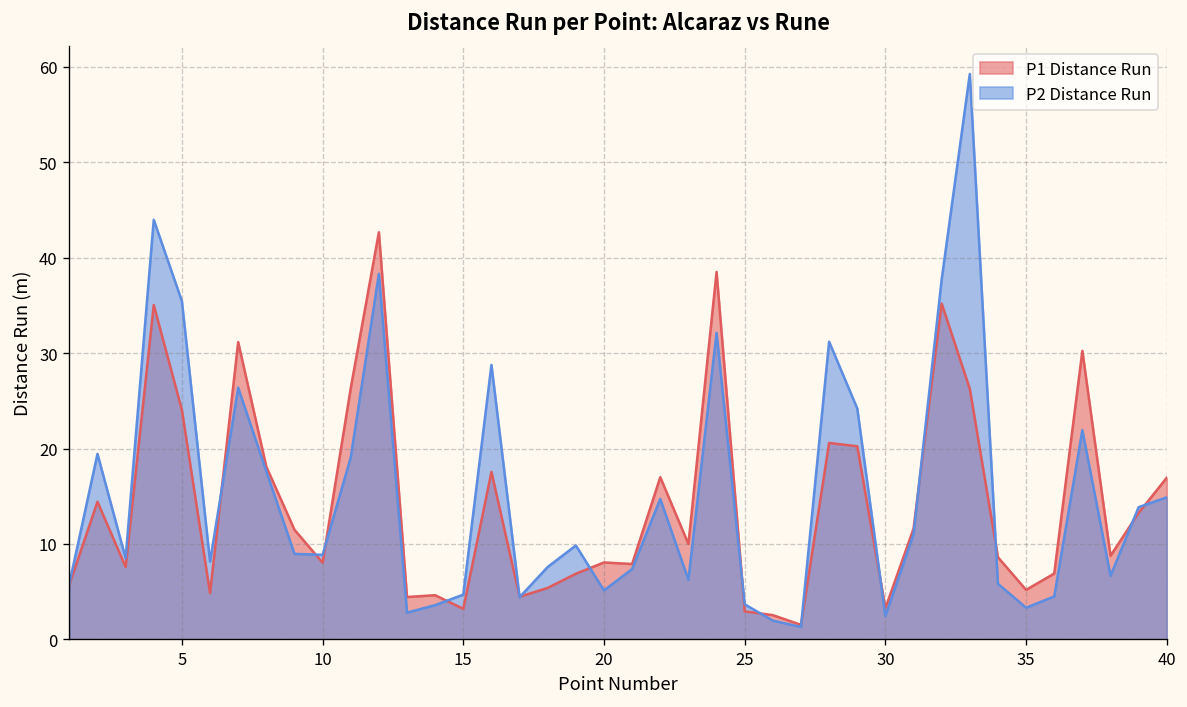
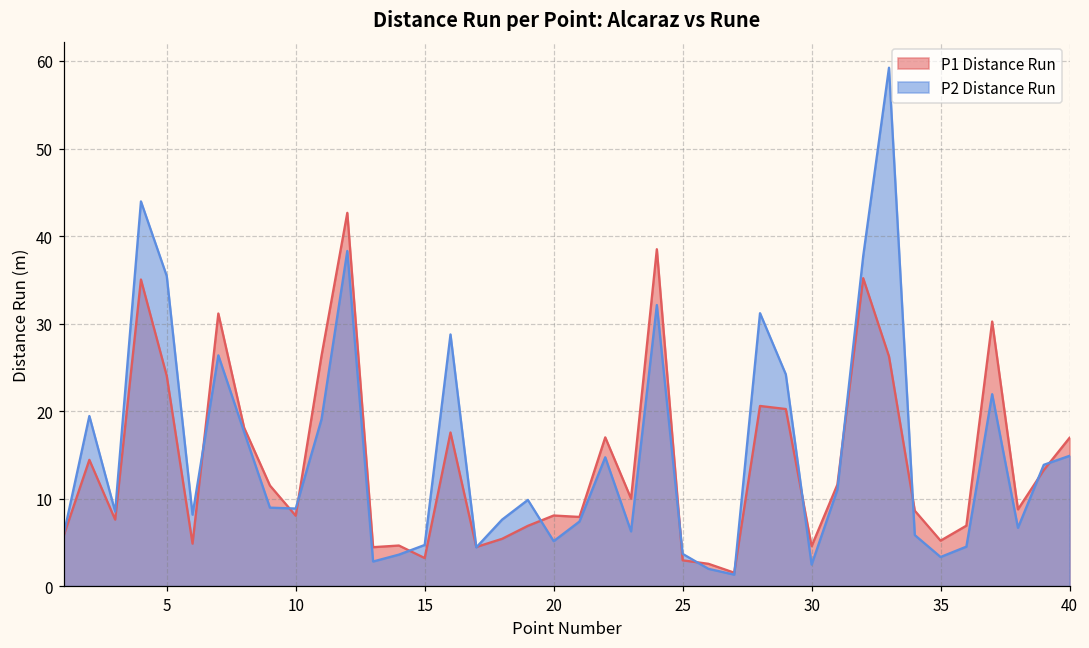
P1 Distance Run, 30: 3 -> 5
